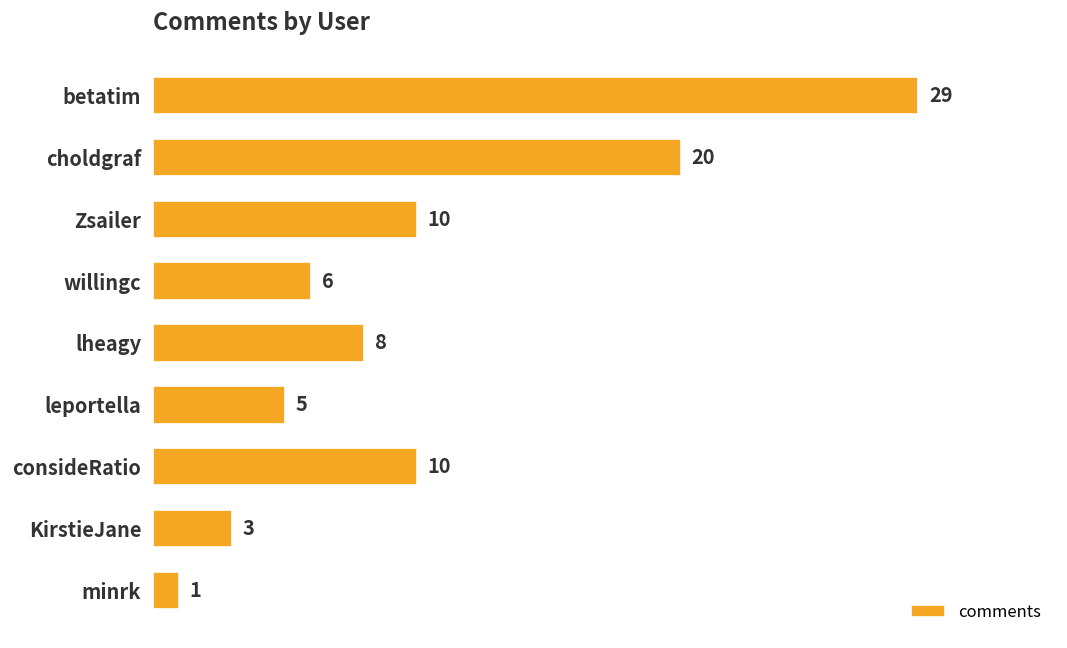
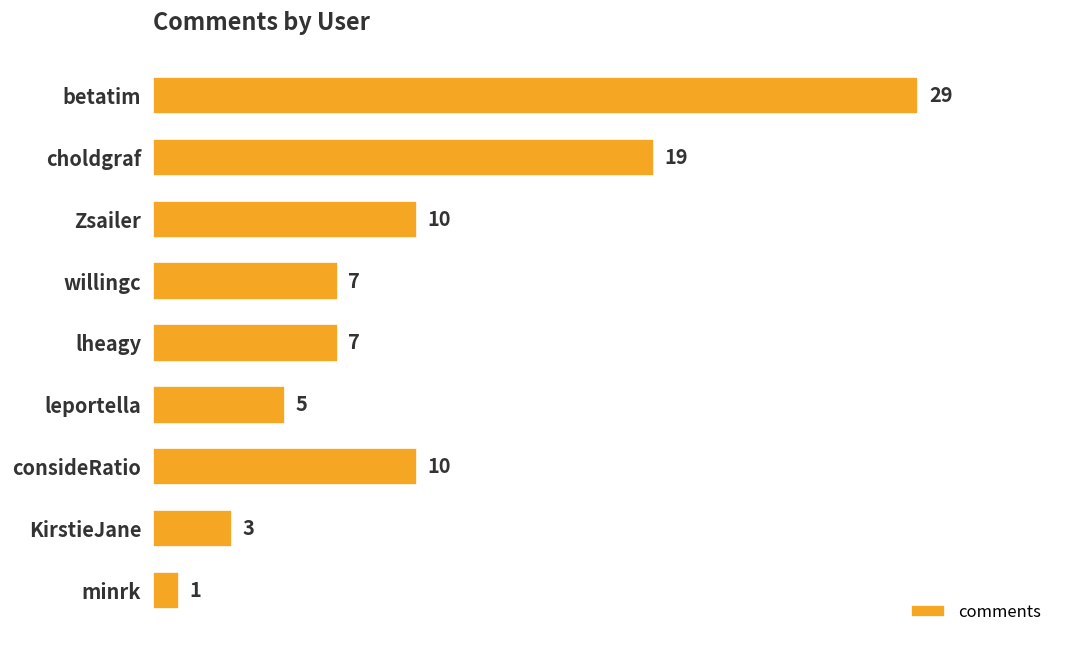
choldgraf: 20 -> 19
willingc: 6 -> 7
lheagy: 8 -> 7
